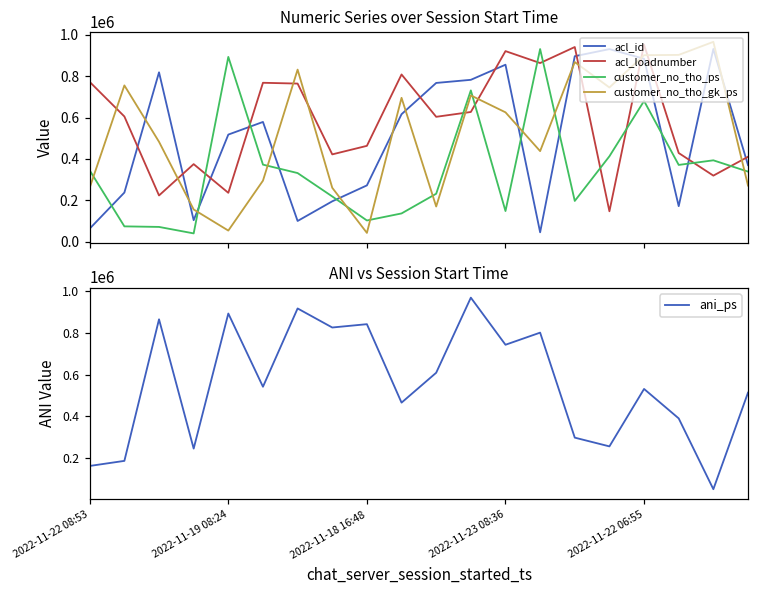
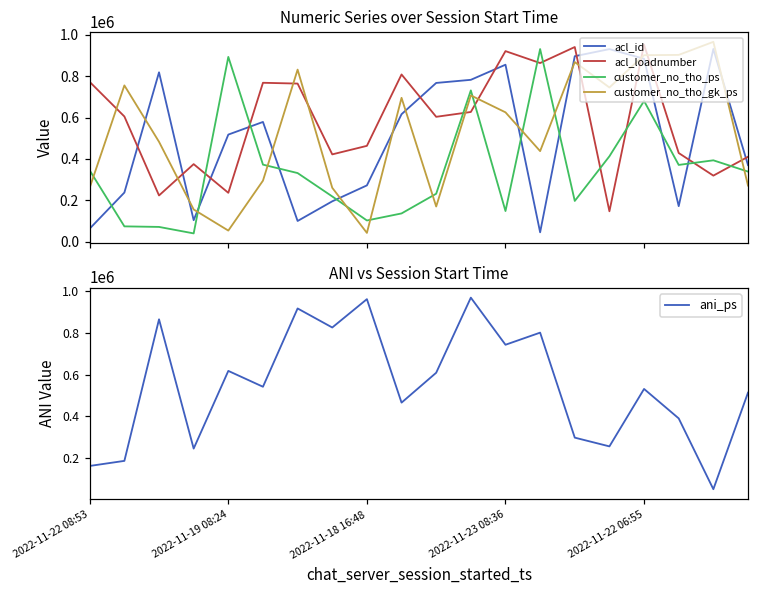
ANI vs Session Start Time, 2022-11-19 08:24: 890000 -> 620000
ANI vs Session Start Time, 2022-11-18 16:48: 840000 -> 960000
